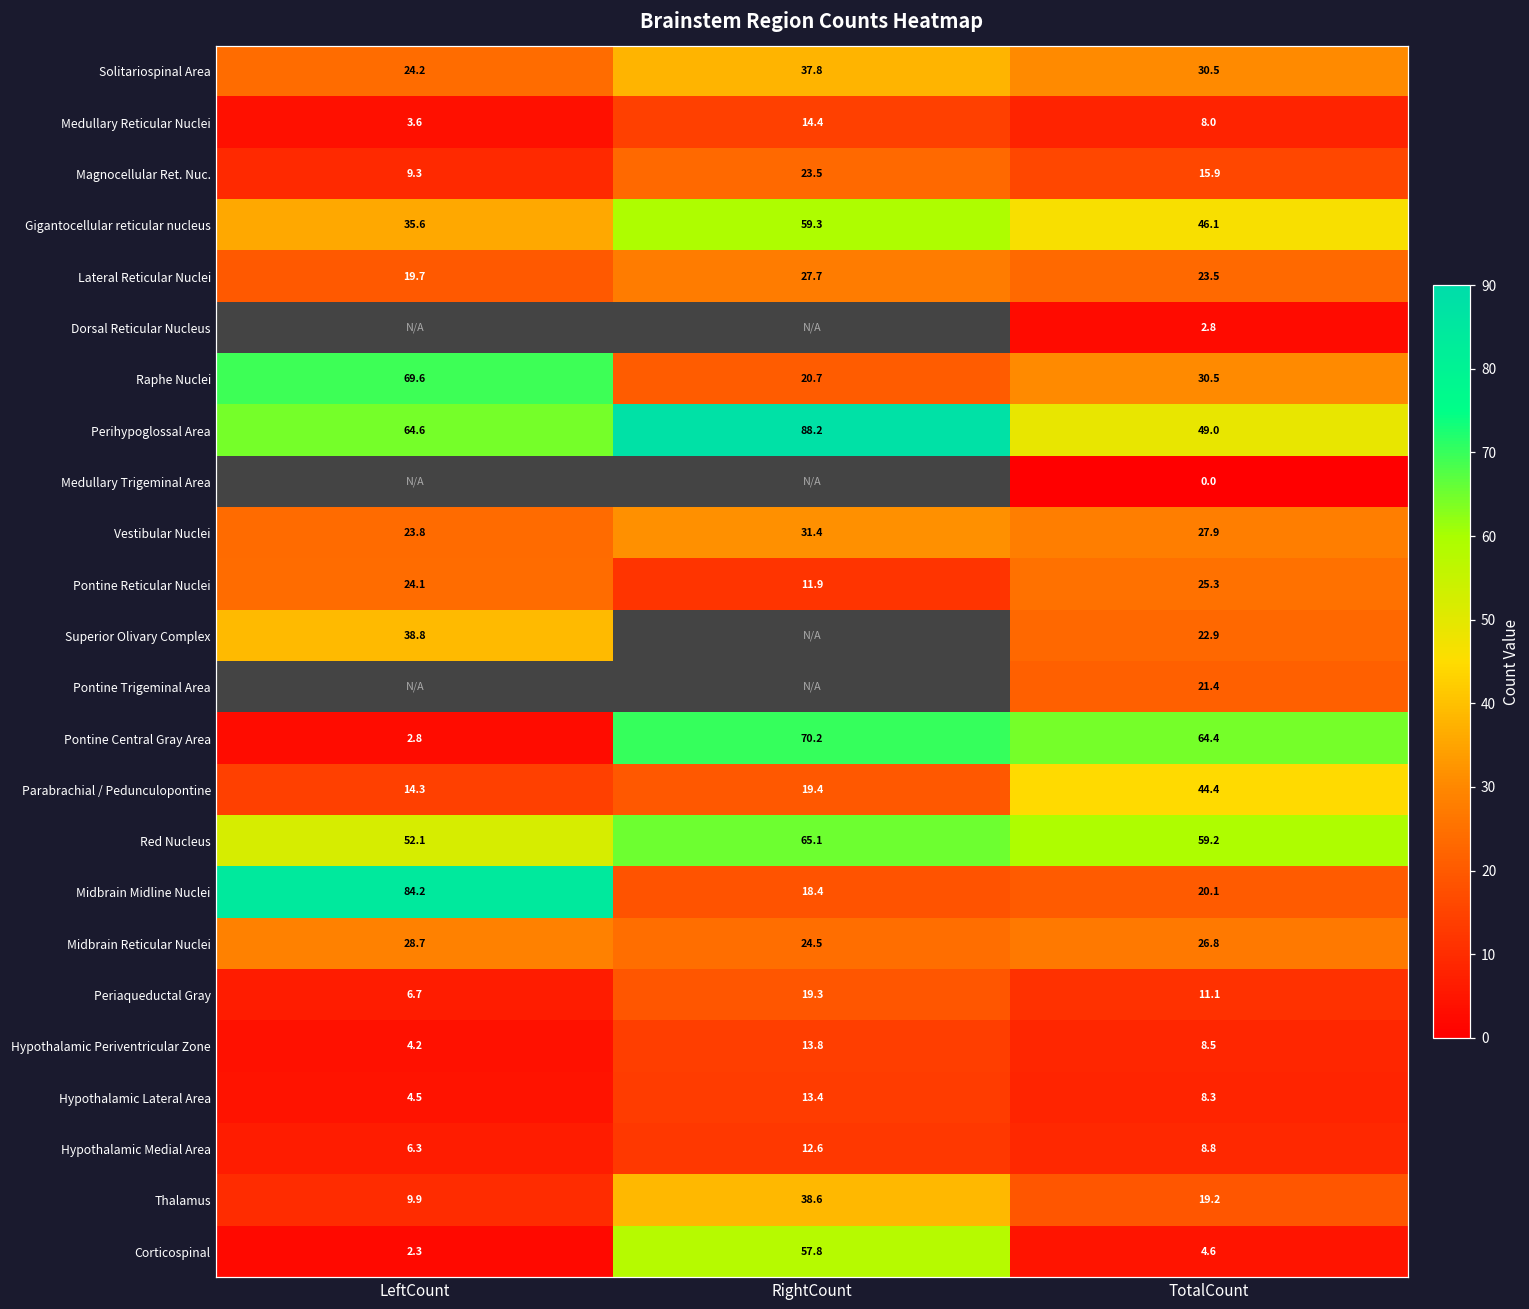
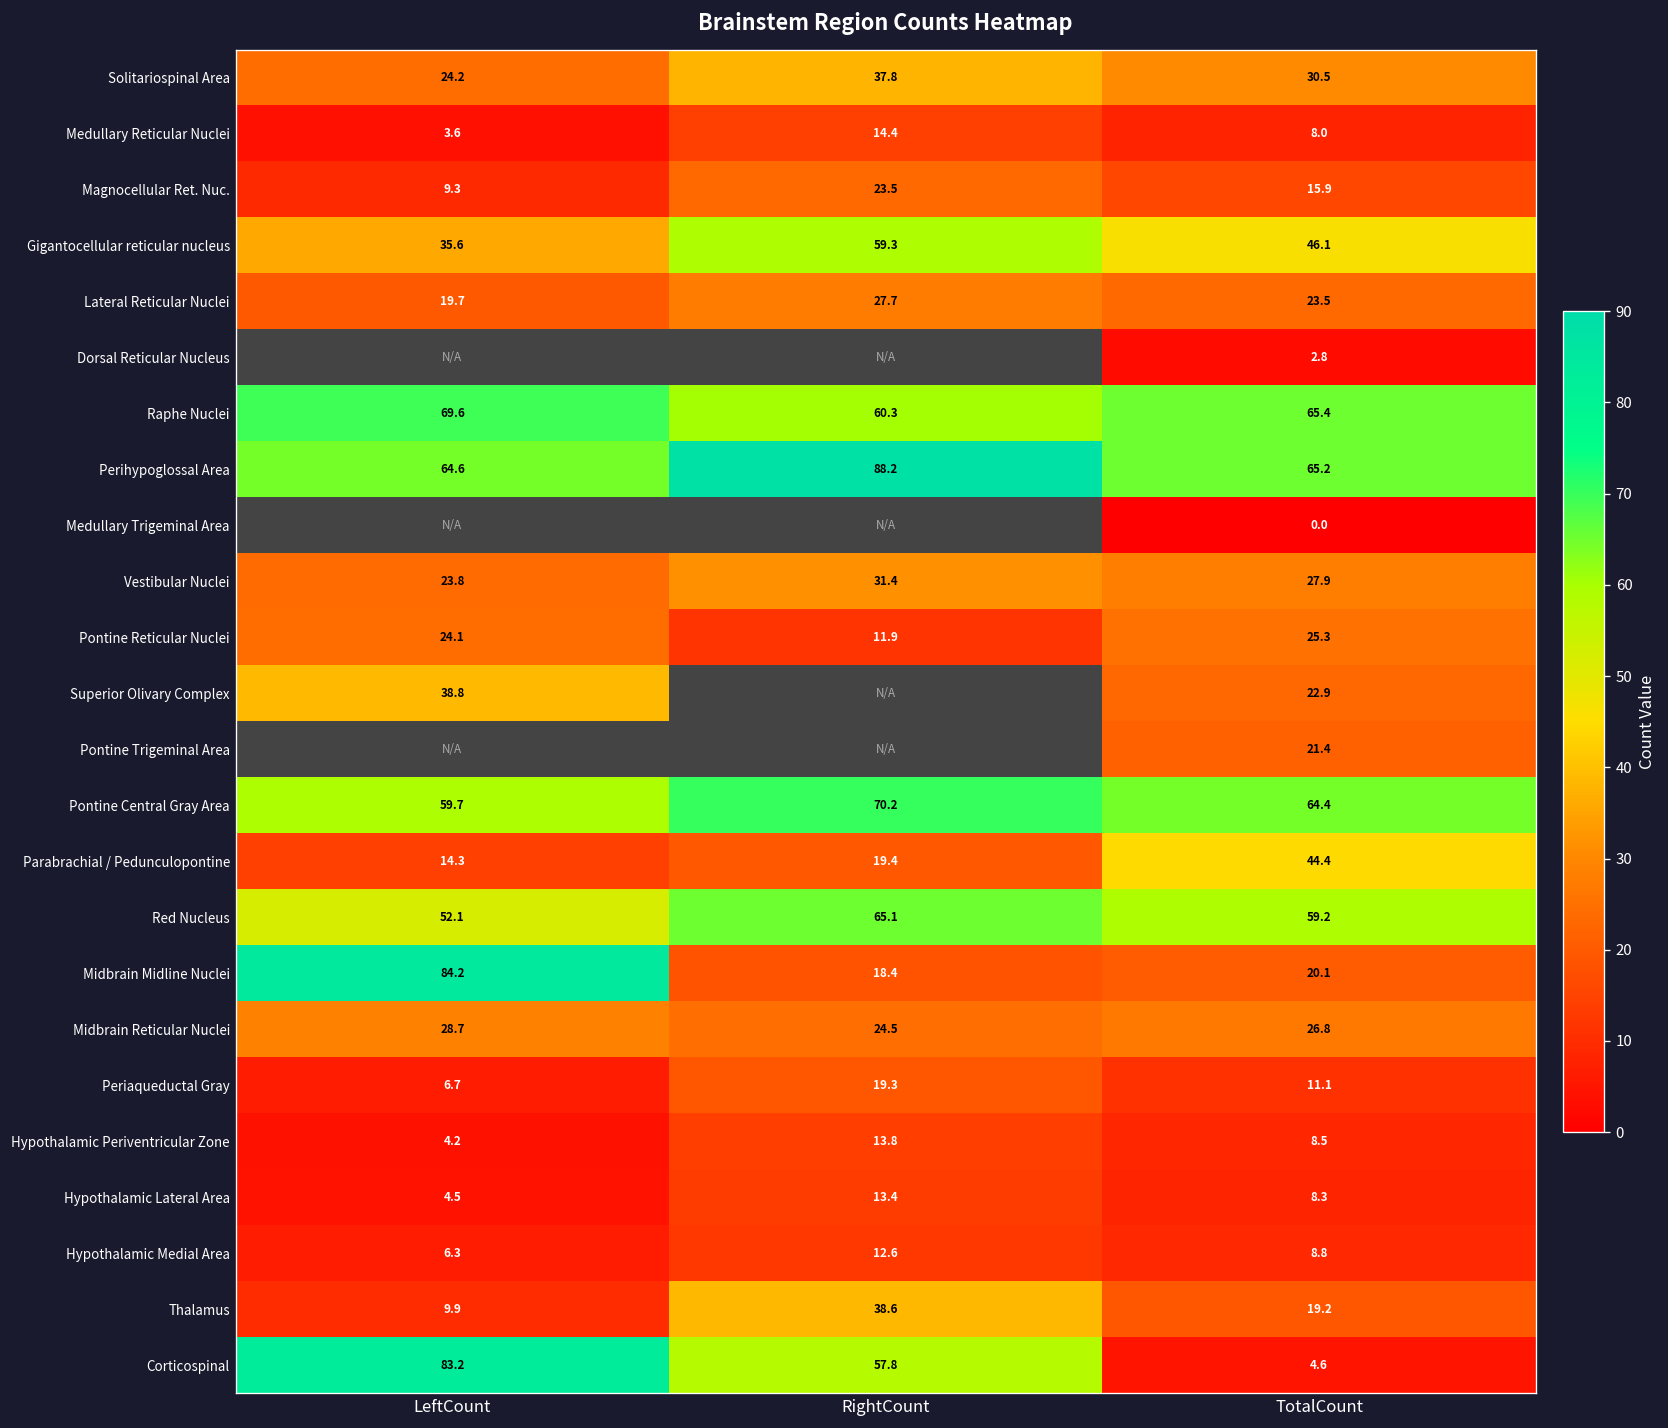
Raphe Nuclei, RightCount: 20.7 -> 60.3
Raphe Nuclei, TotalCount: 30.5 -> 65.4
Perihypoglossal Area, TotalCount: 49.0 -> 65.2
Pontine Central Gray Area, LeftCount: 2.8 -> 59.7
Corticospinal, LeftCount: 2.3 -> 83.2
